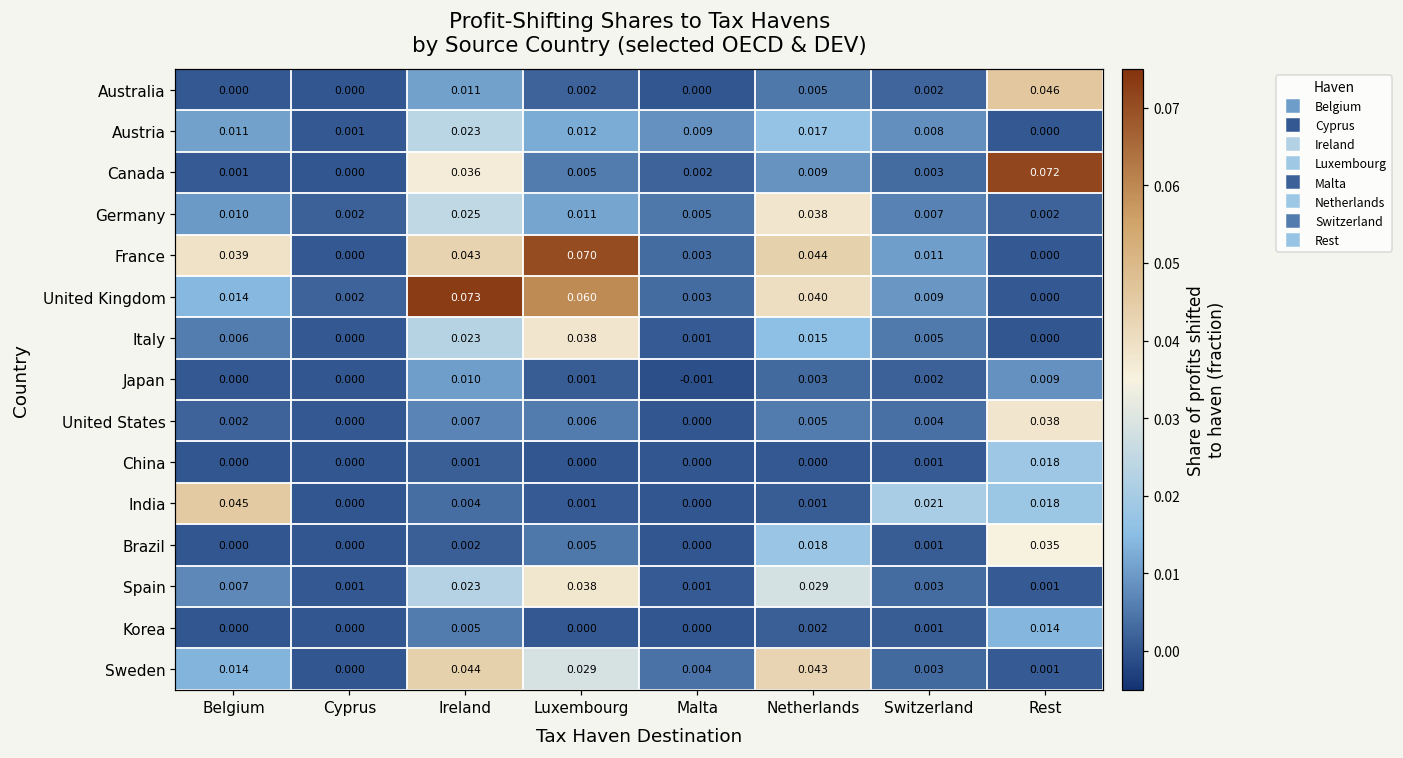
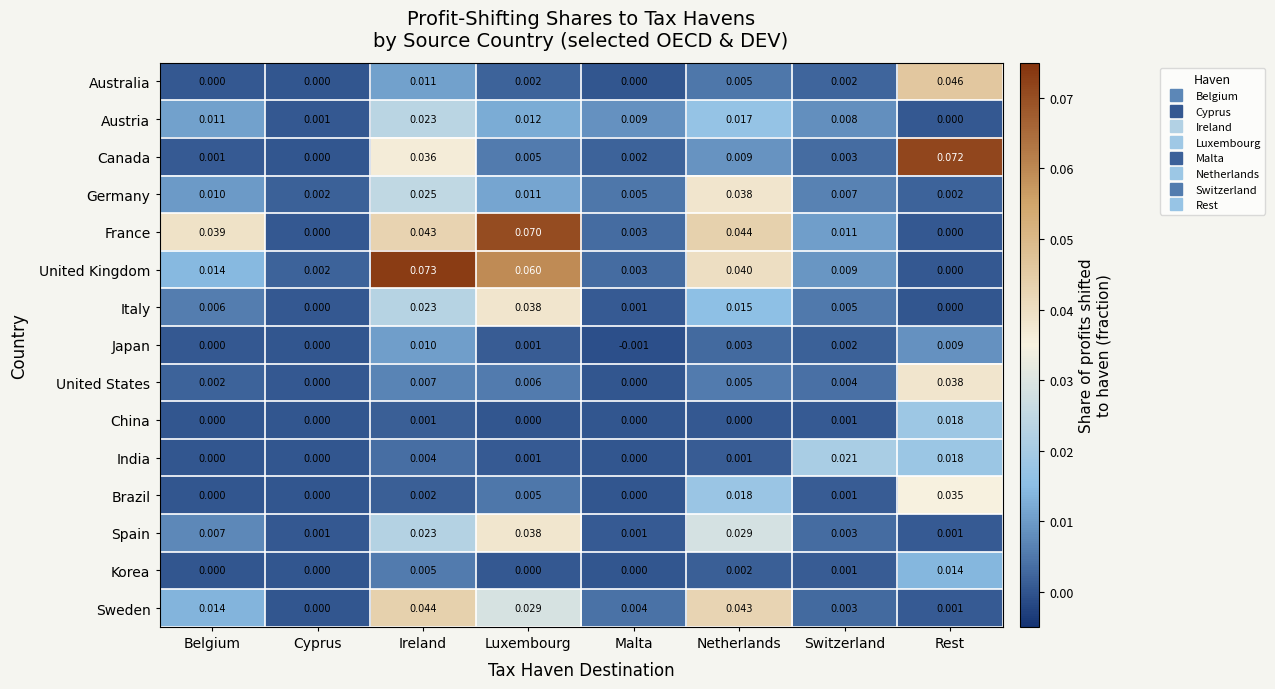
India, Belgium: 0.045 -> 0.000
